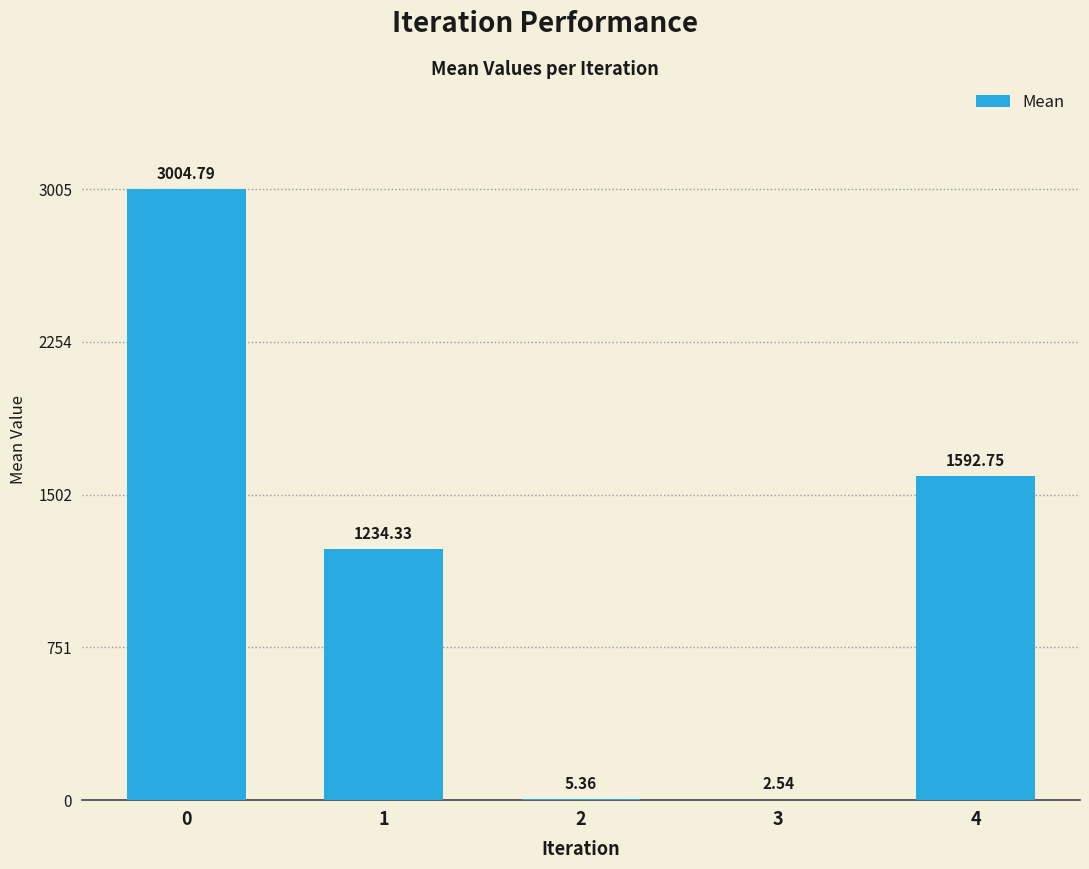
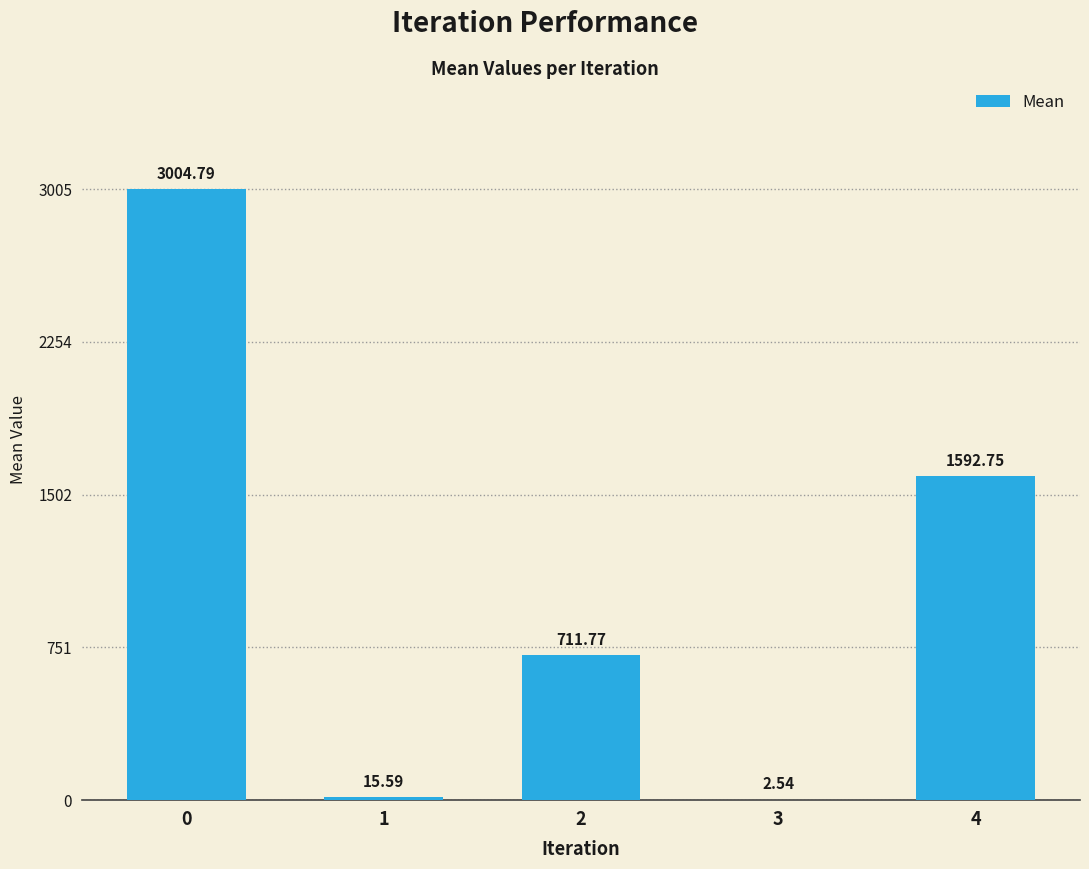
1: 1234.33 -> 15.59
2: 5.36 -> 711.77
